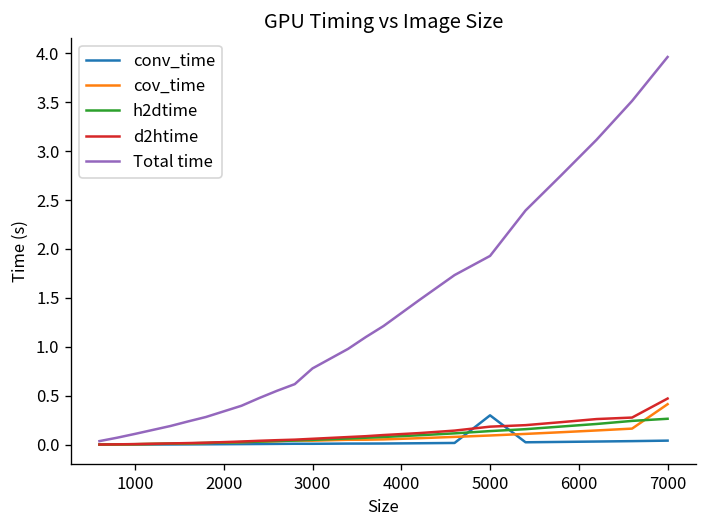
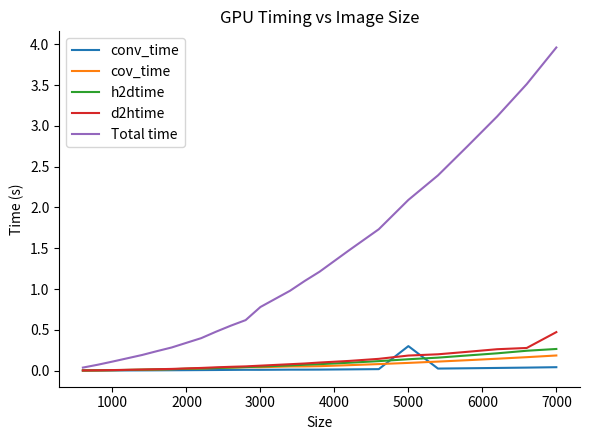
Total time, 5000: 1.9 -> 2.1
cov_time, 7000: 0.4 -> 0.2
